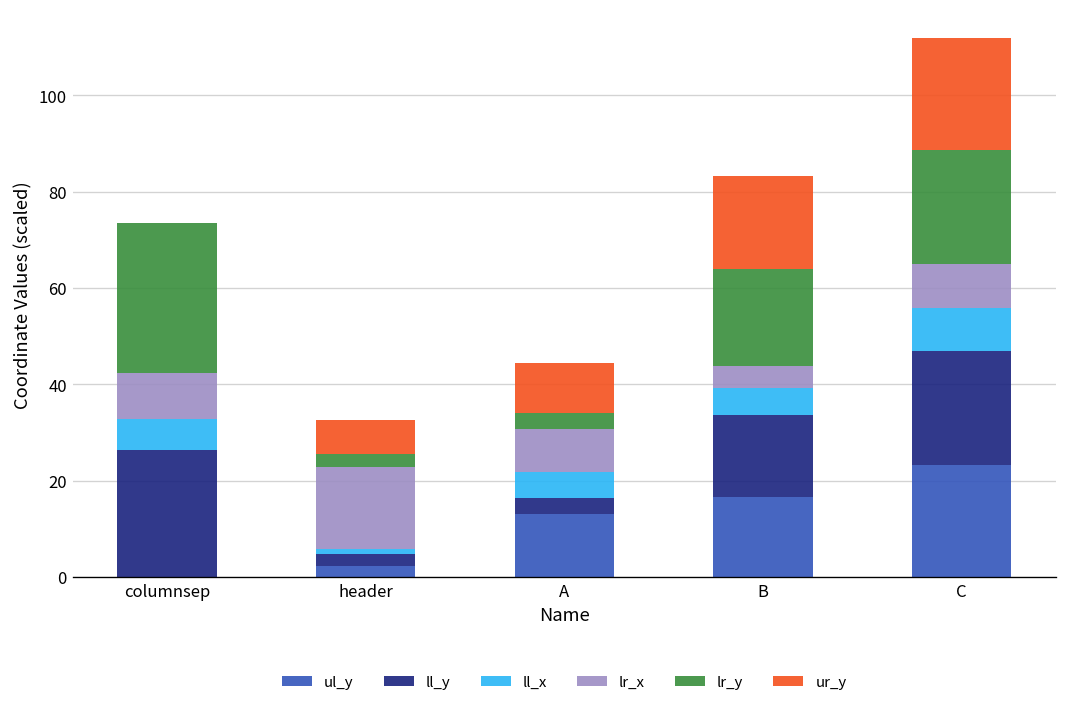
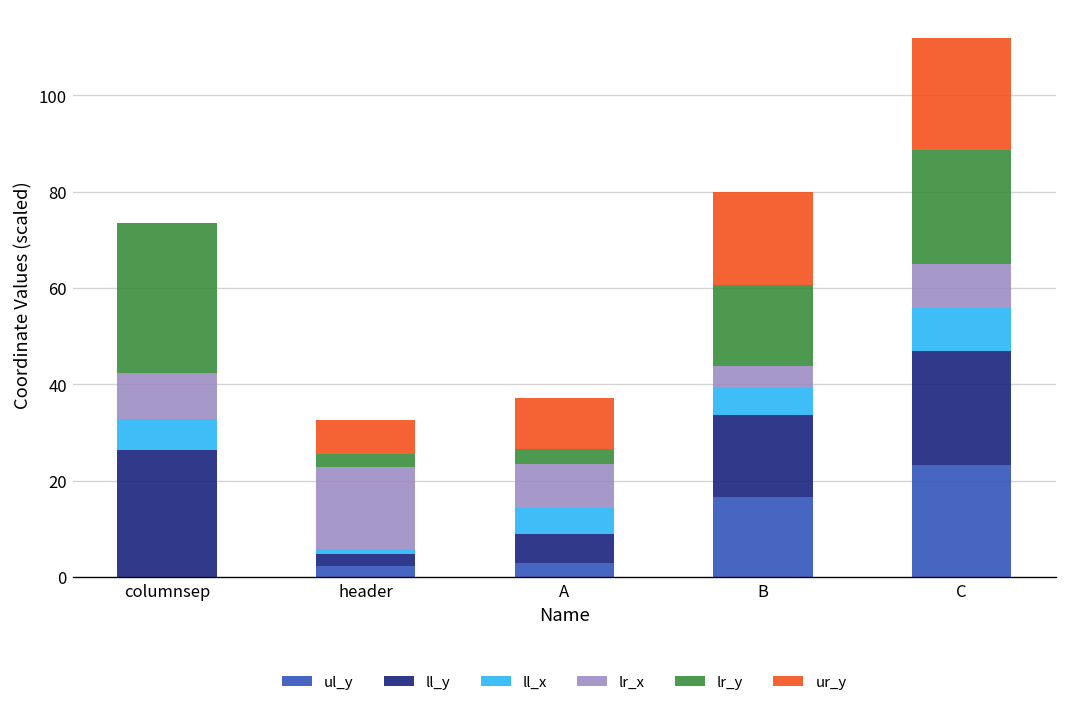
ul_y, A: 13 -> 3
ll_y, A: 3 -> 6
lr_y, B: 20 -> 17
